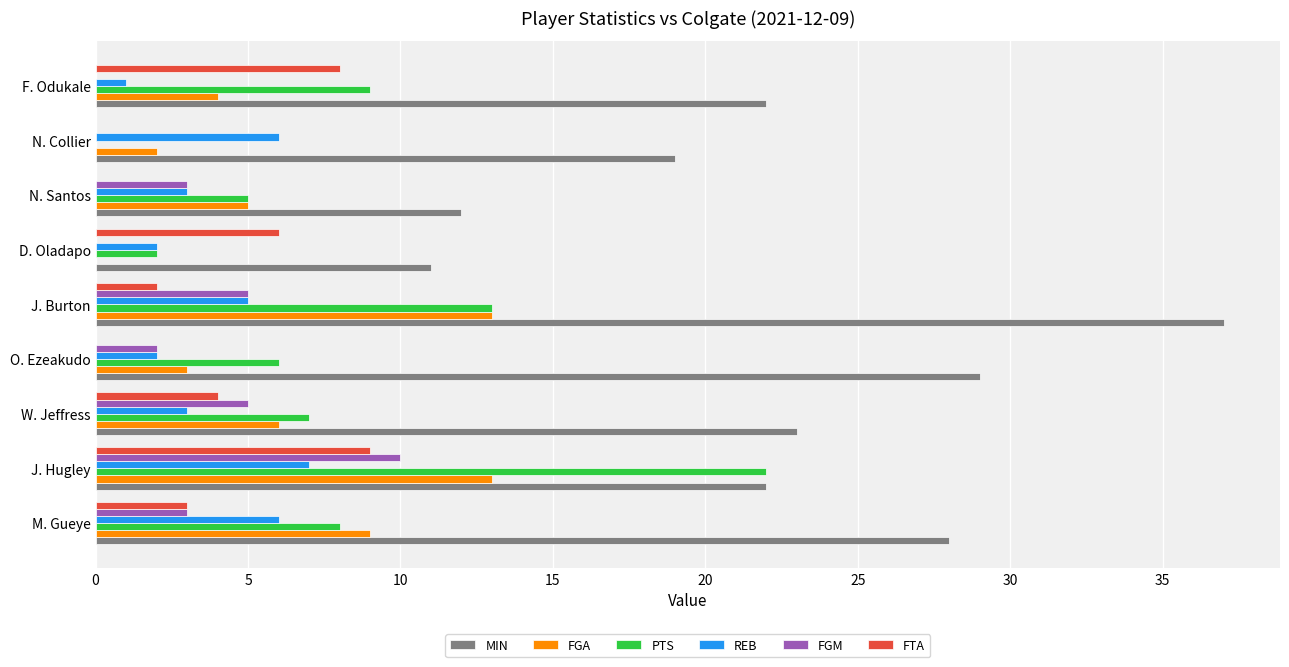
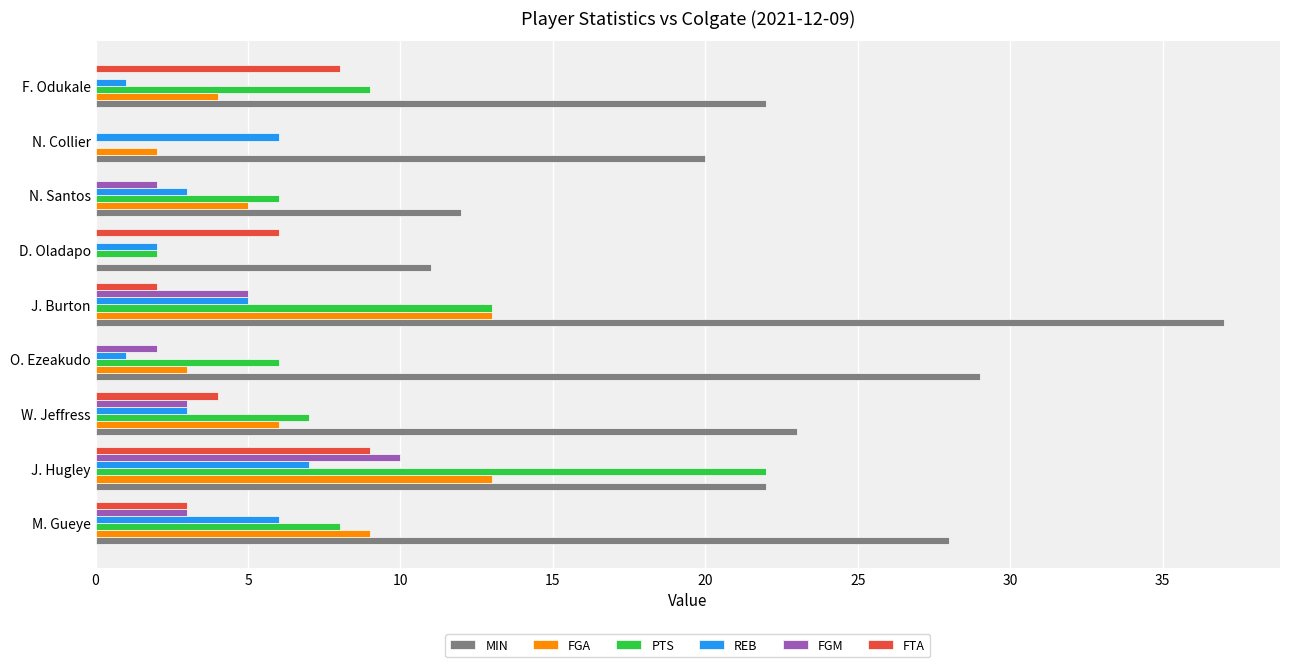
MIN, N. Collier: 19 -> 20
FGM, N. Santos: 3 -> 2
PTS, N. Santos: 5 -> 6
REB, O. Ezeakudo: 2 -> 1
FGM, W. Jeffress: 5 -> 3
